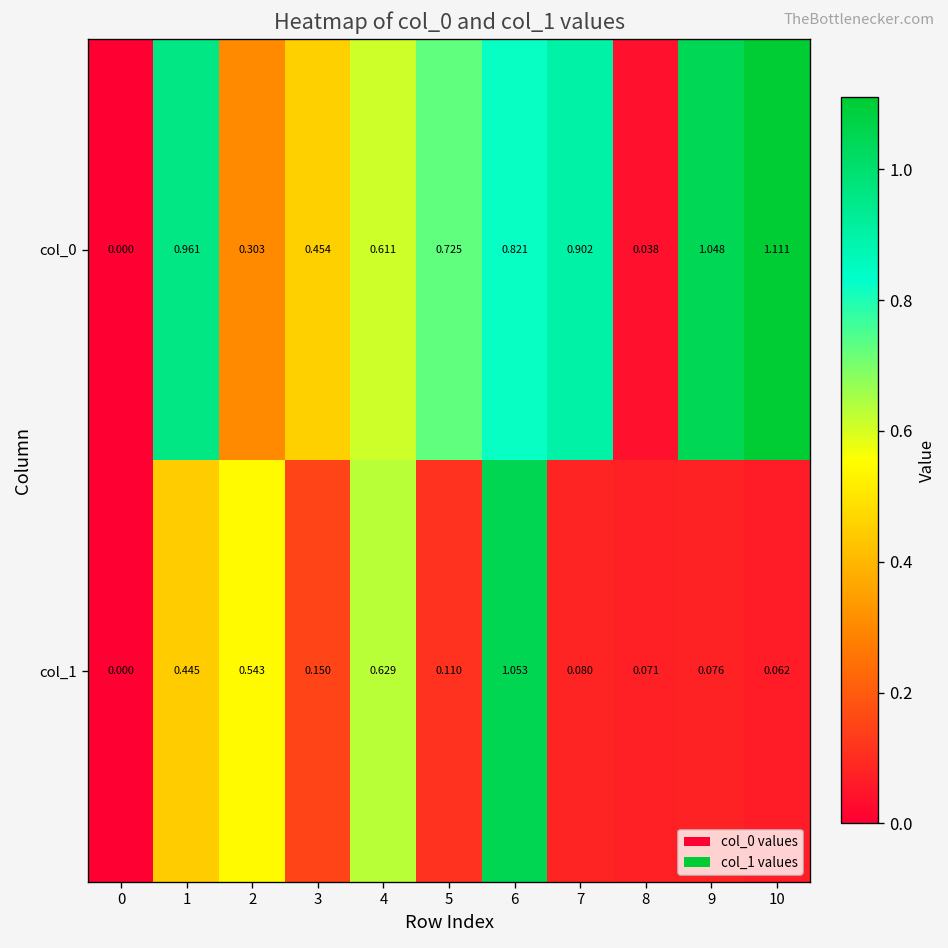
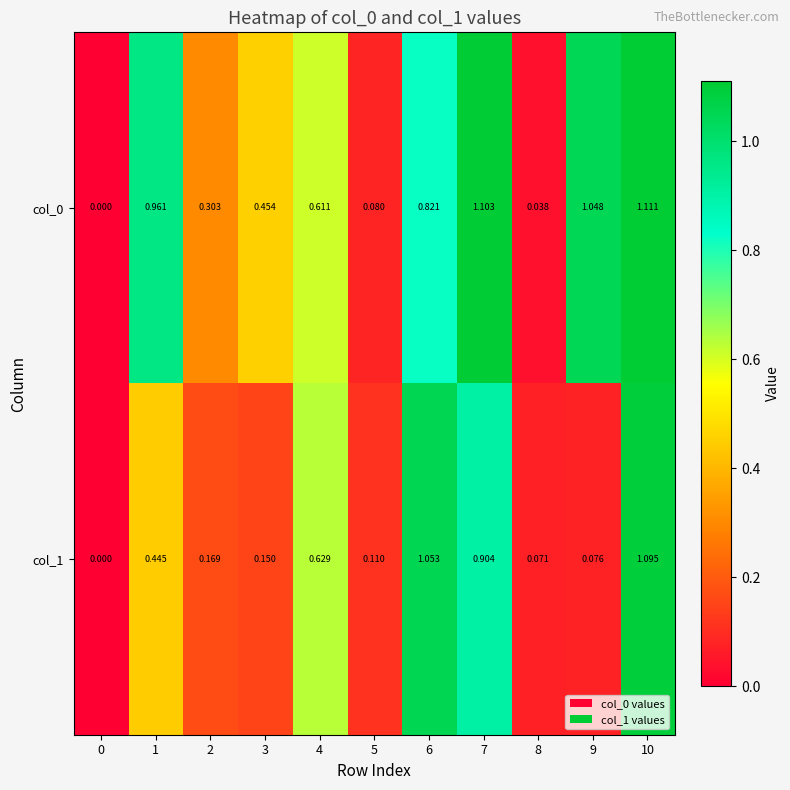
col_0, 5: 0.725 -> 0.080
col_0, 7: 0.902 -> 1.103
col_1, 2: 0.543 -> 0.169
col_1, 7: 0.080 -> 0.904
col_1, 10: 0.062 -> 1.095
